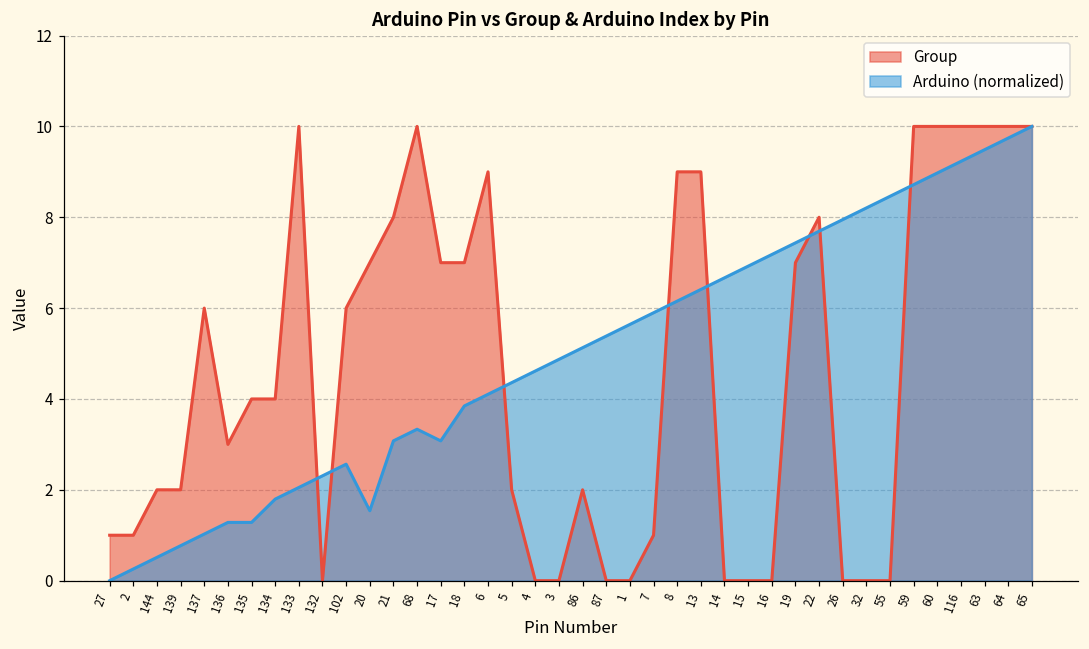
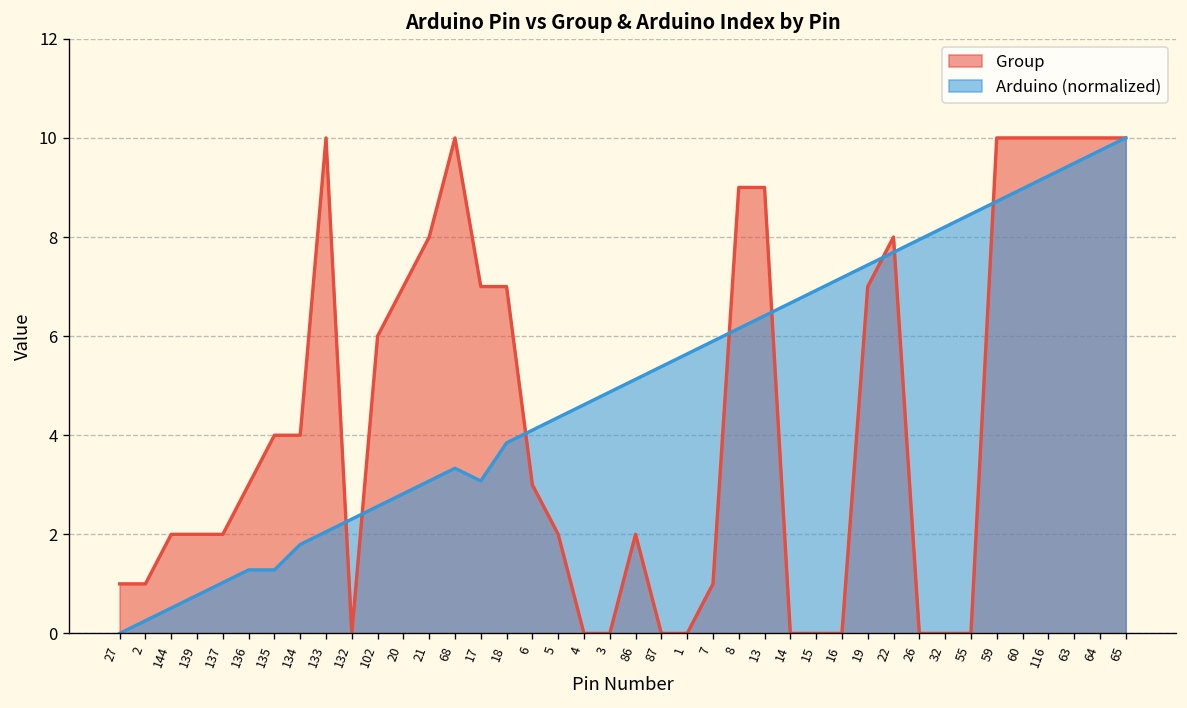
Group, 137: 6 -> 2
Arduino (normalized), 20: 1.5 -> 2.8
Group, 6: 9 -> 3
